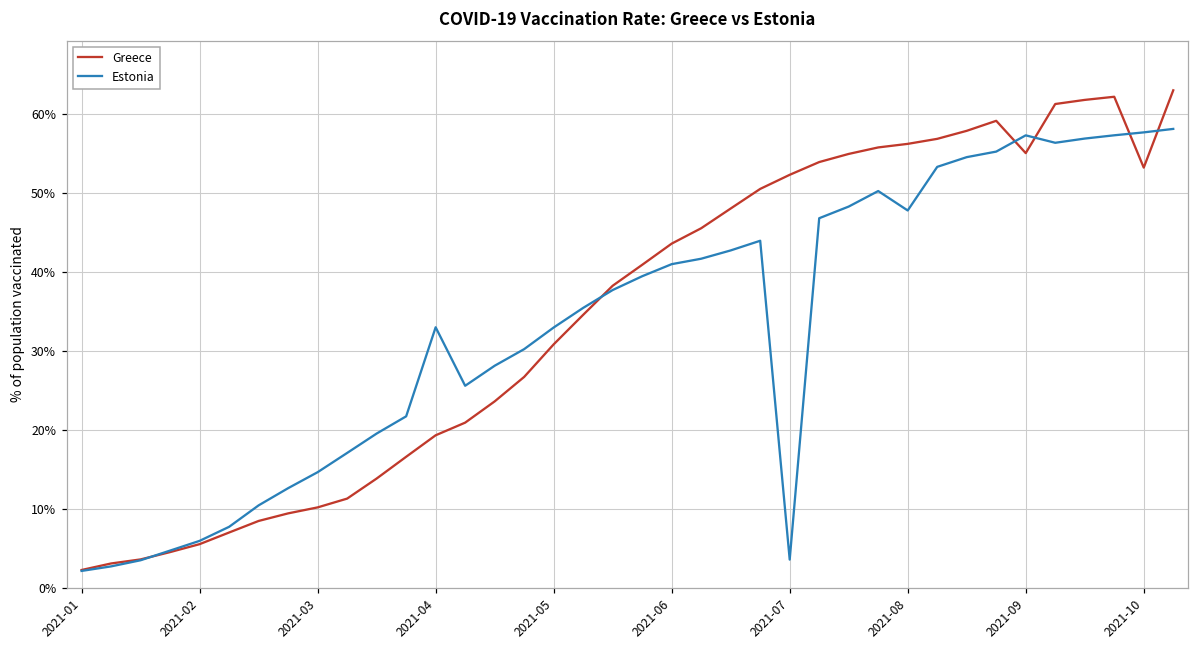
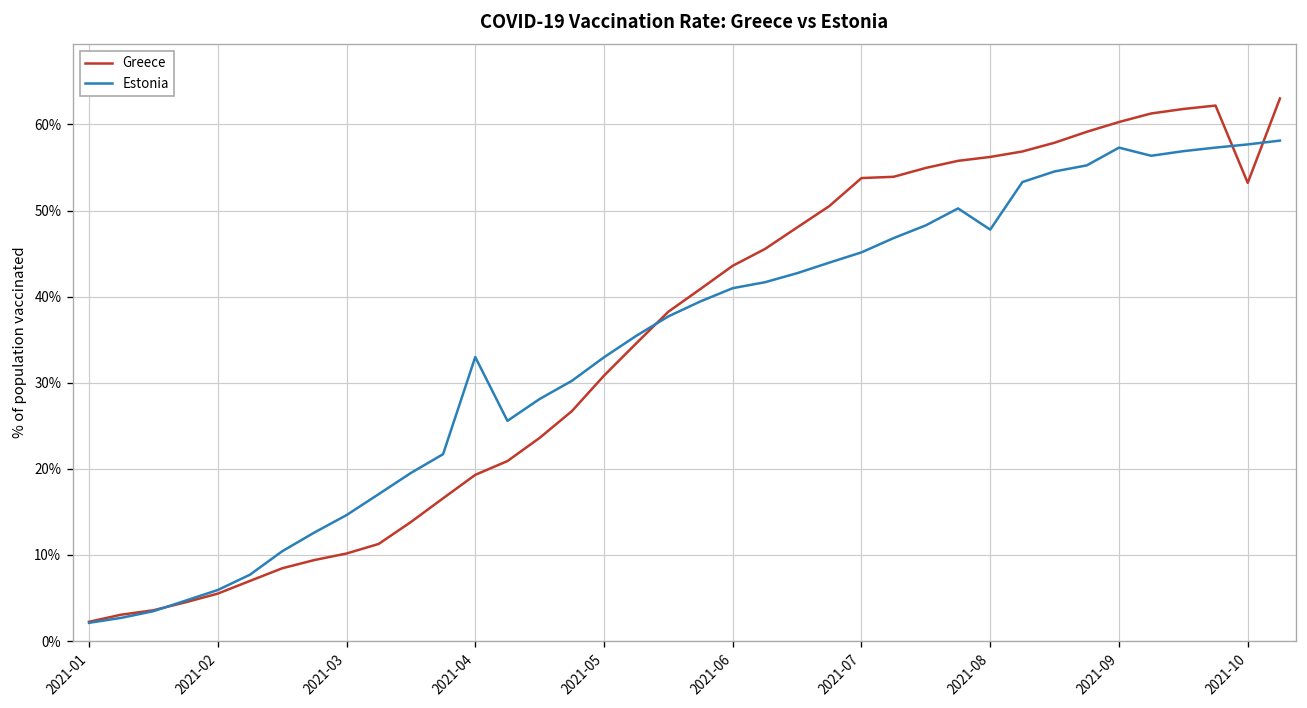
Greece, 2021-07: 52% -> 54%
Estonia, 2021-07: 4% -> 45%
Greece, 2021-09: 55% -> 60%
